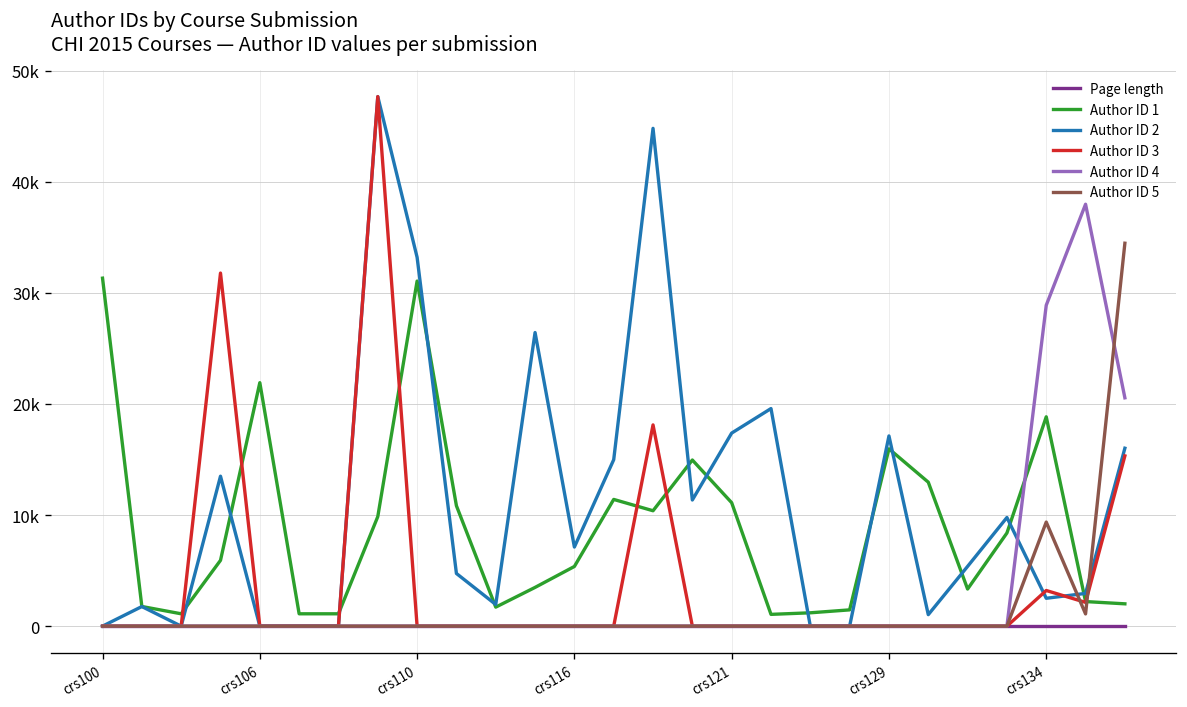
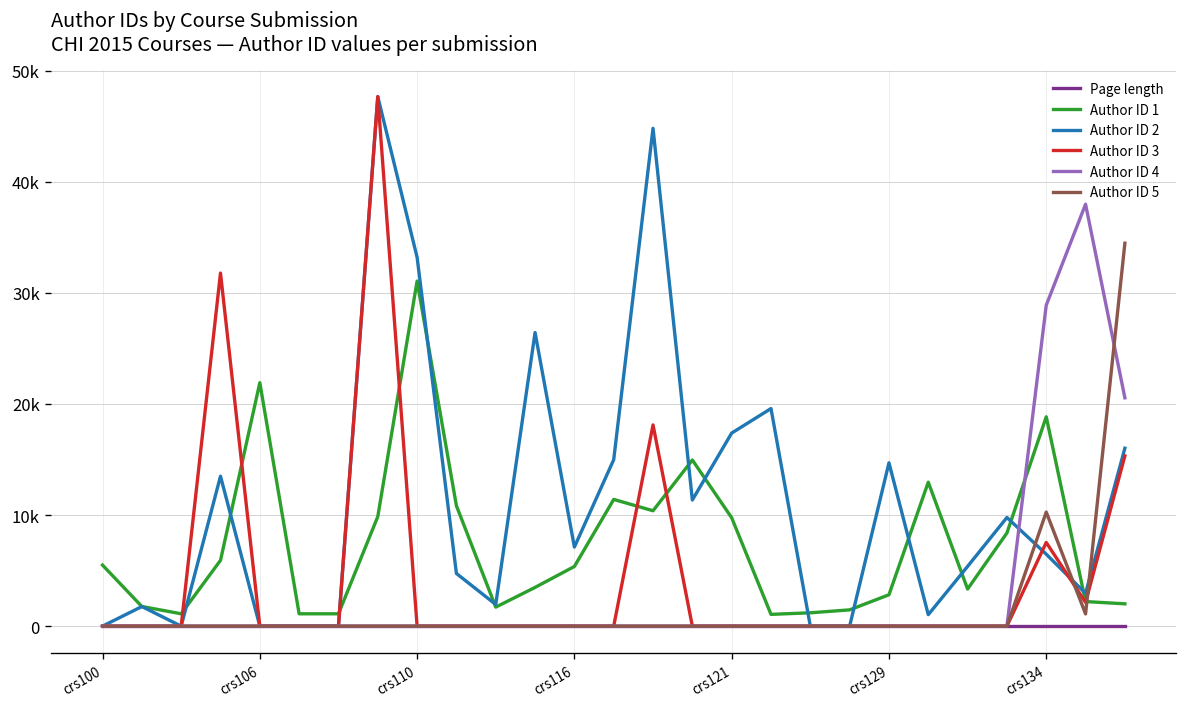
Author ID 1, crs100: 31000 -> 5000
Author ID 1, crs121: 11000 -> 10000
Author ID 1, crs129: 16000 -> 3000
Author ID 2, crs129: 17000 -> 15000
Author ID 2, crs134: 3000 -> 6000
Author ID 3, crs134: 3000 -> 8000
Author ID 5, crs134: 9000 -> 10000
